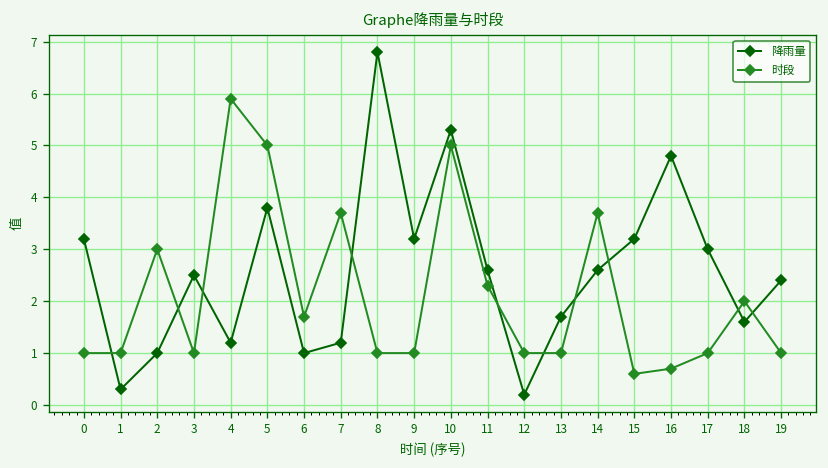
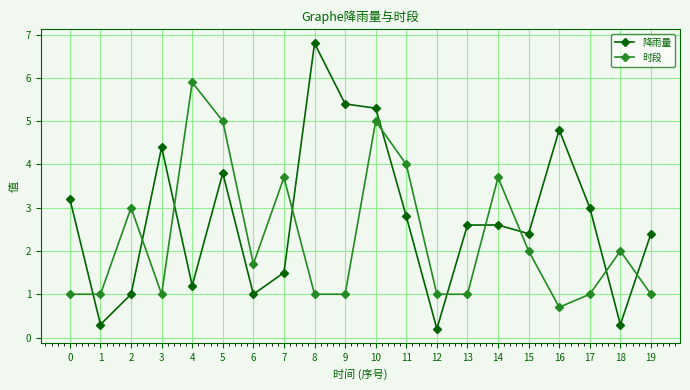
降雨量, 3: 2.5 -> 4.4
降雨量, 7: 1.2 -> 1.5
降雨量, 9: 3.2 -> 5.4
降雨量, 11: 2.6 -> 2.8
时段, 11: 2.3 -> 4.0
降雨量, 13: 1.7 -> 2.6
降雨量, 15: 3.2 -> 2.4
时段, 15: 0.6 -> 2.0
降雨量, 18: 1.6 -> 0.3
